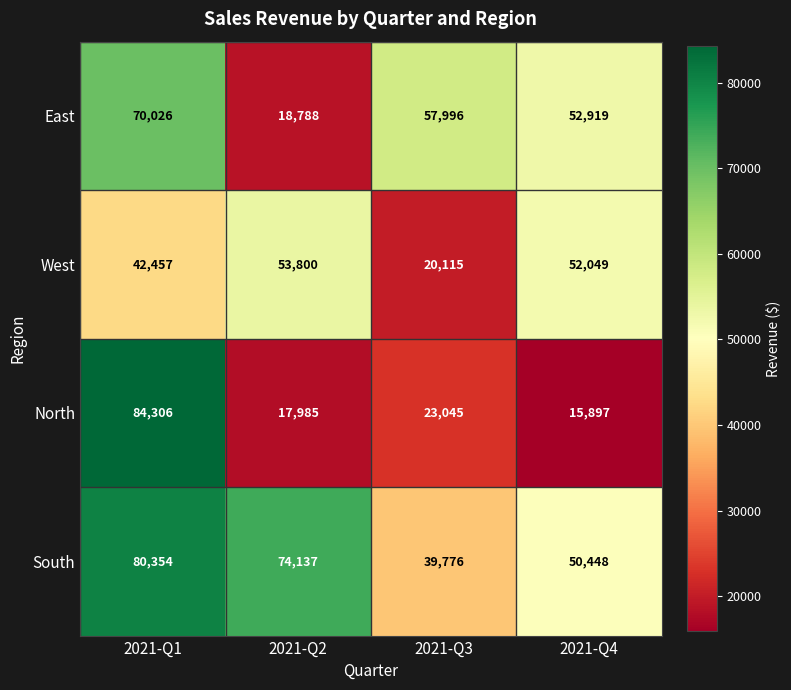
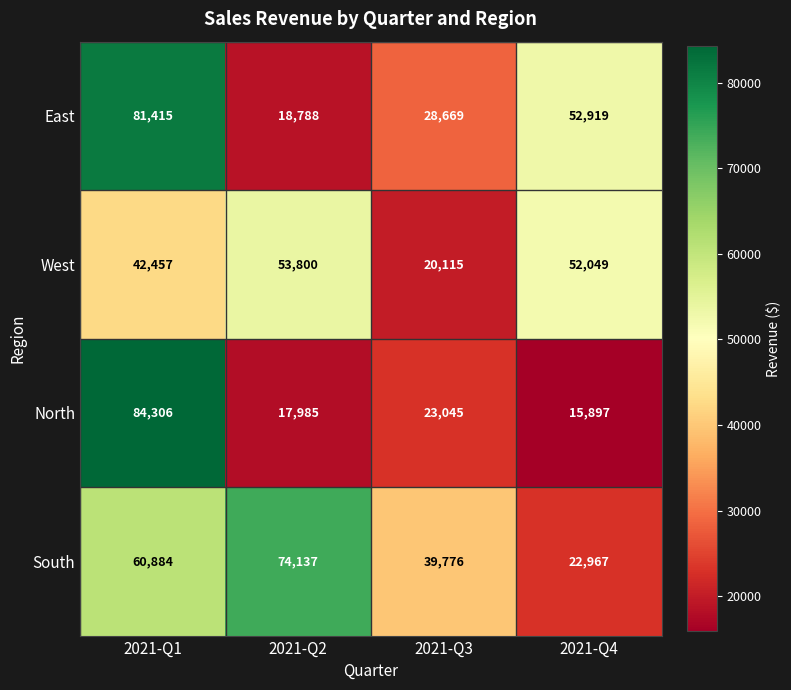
East, 2021-Q1: 70,026 -> 81,415
East, 2021-Q3: 57,996 -> 28,669
South, 2021-Q1: 80,354 -> 60,884
South, 2021-Q4: 50,448 -> 22,967
